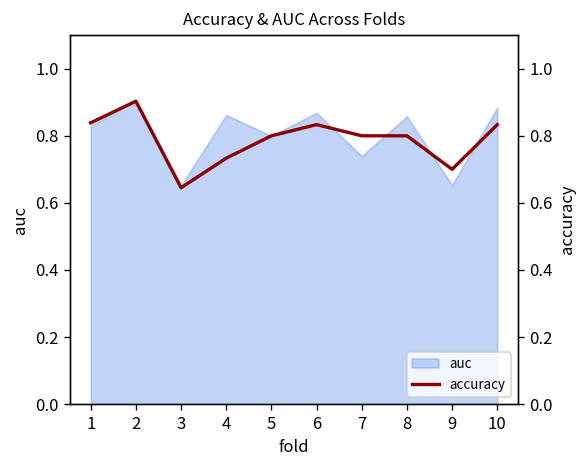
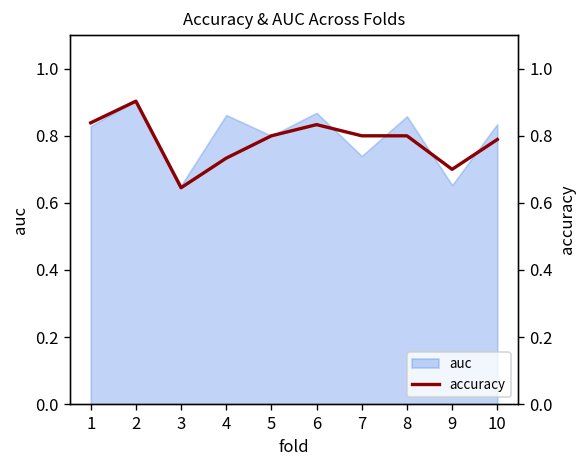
auc, 10: 0.88 -> 0.83
accuracy, 10: 0.83 -> 0.79
